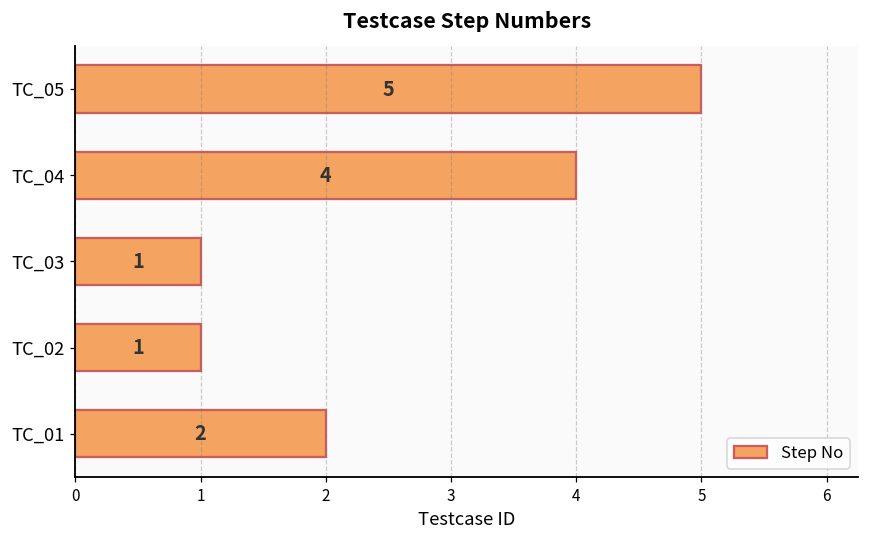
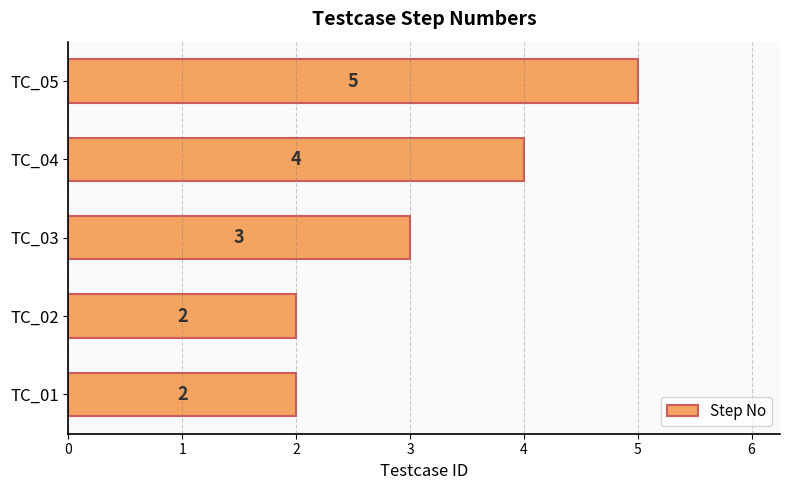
TC_03: 1 -> 3
TC_02: 1 -> 2
